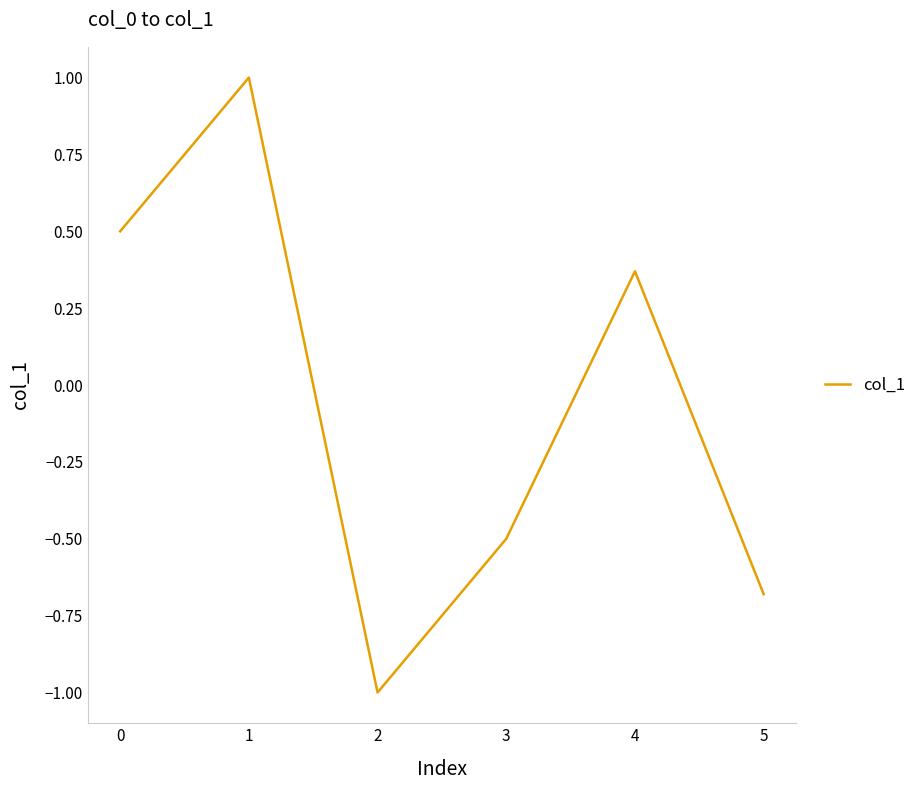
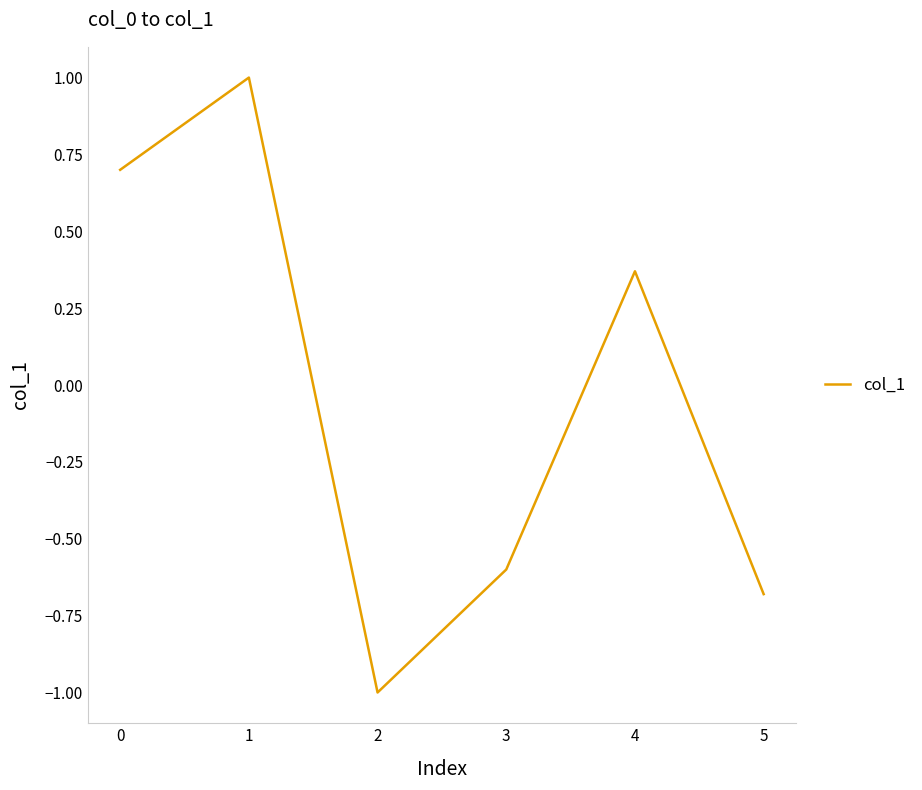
0: 0.5 -> 0.7
3: -0.5 -> -0.6
